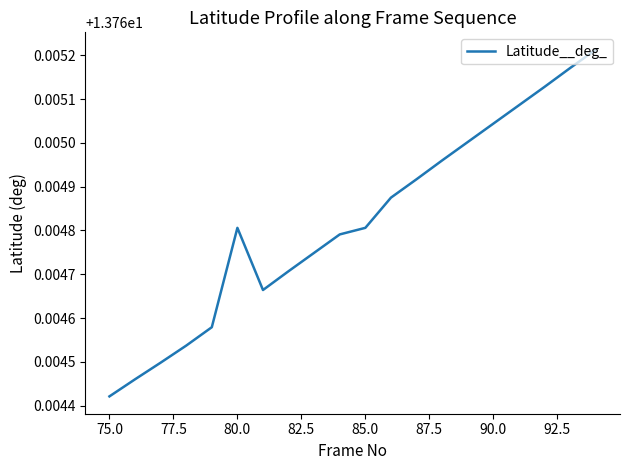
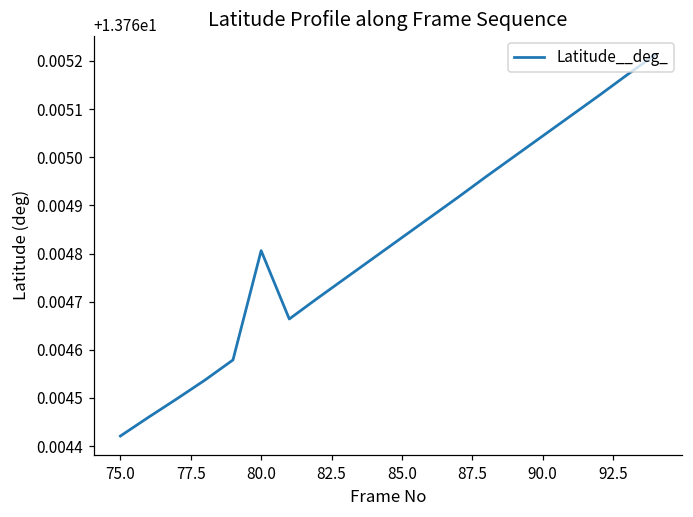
85.0: 13.76481 -> 13.76483
